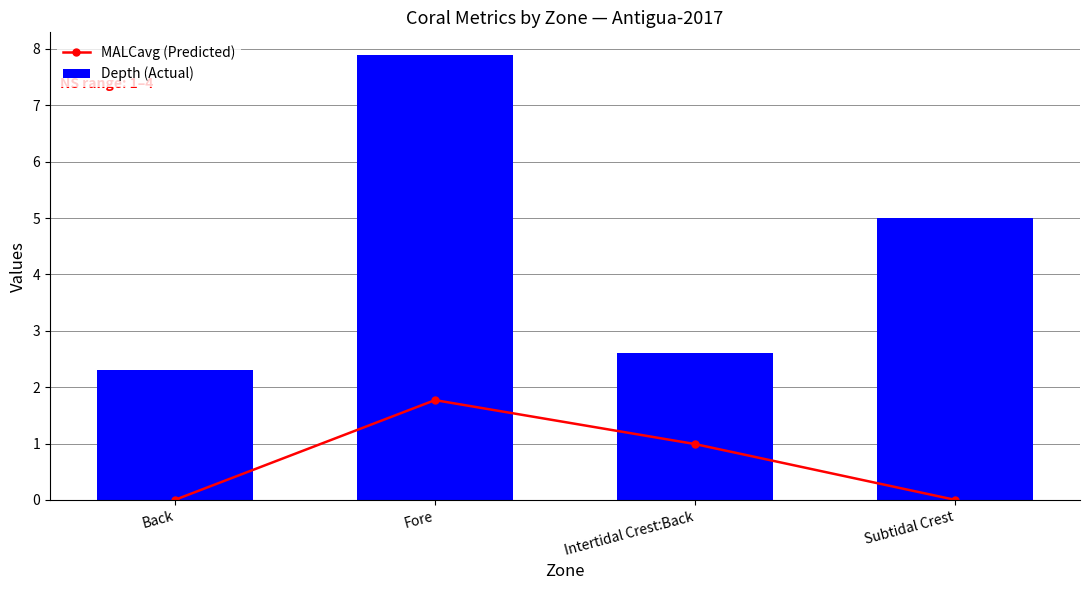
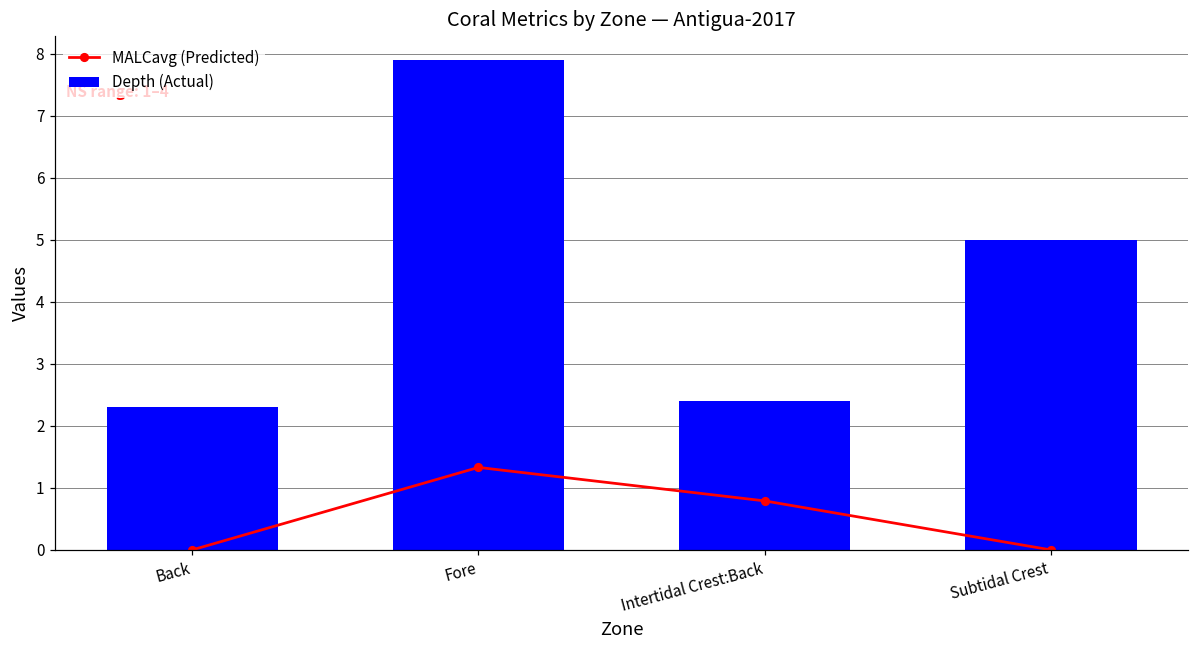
MALCavg (Predicted), Fore: 1.8 -> 1.3
Depth (Actual), Intertidal Crest:Back: 2.6 -> 2.4
MALCavg (Predicted), Intertidal Crest:Back: 1.0 -> 0.8
